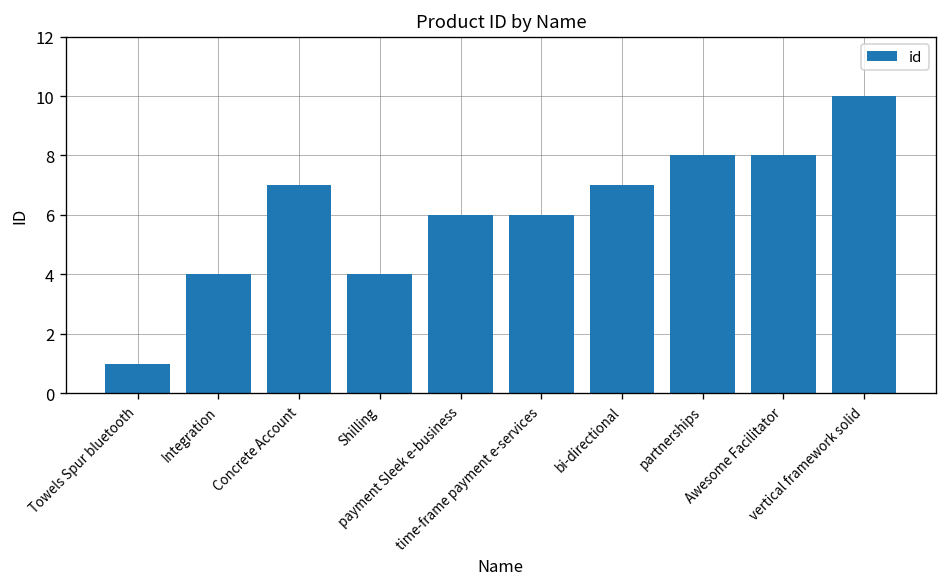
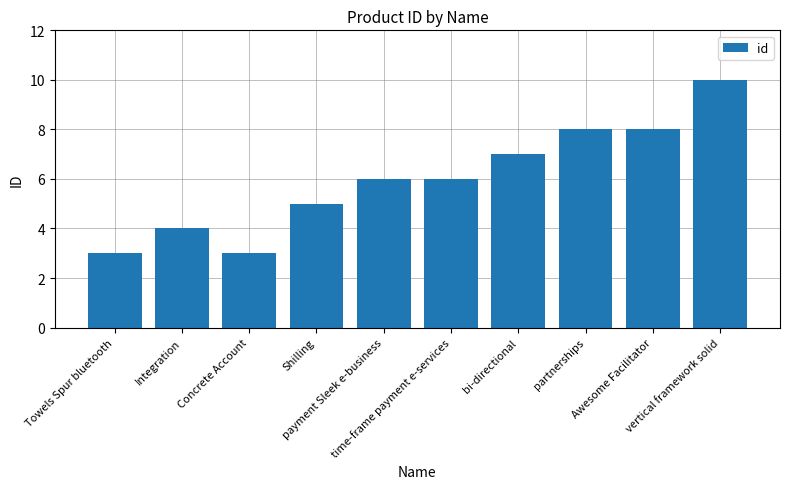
Towels Spur bluetooth: 1 -> 3
Concrete Account: 7 -> 3
Shilling: 4 -> 5
